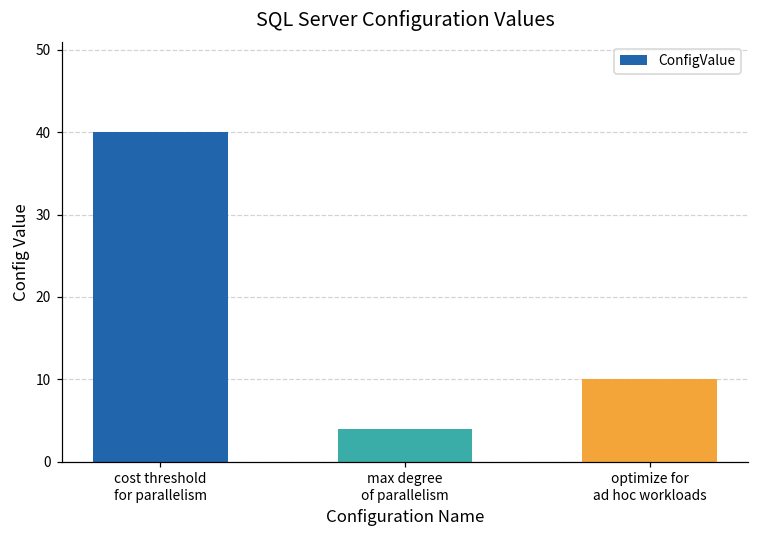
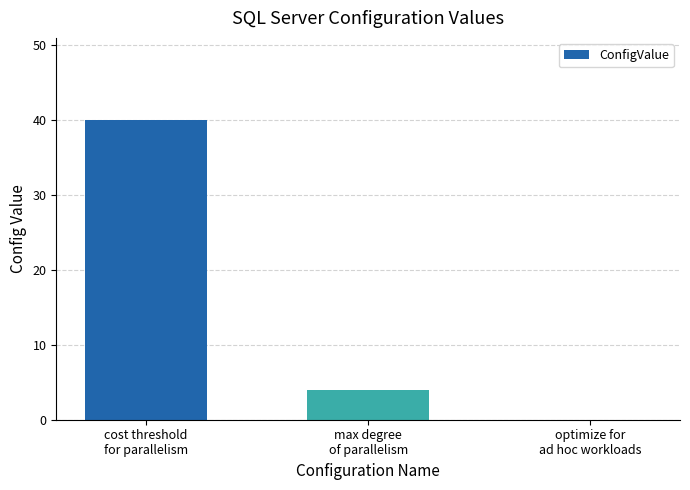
optimize for ad hoc workloads: 10 -> 0
